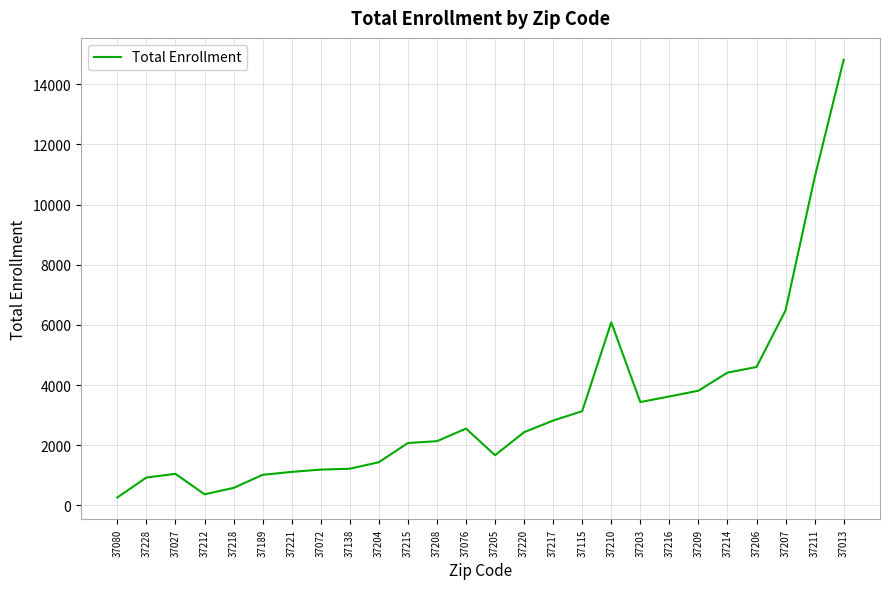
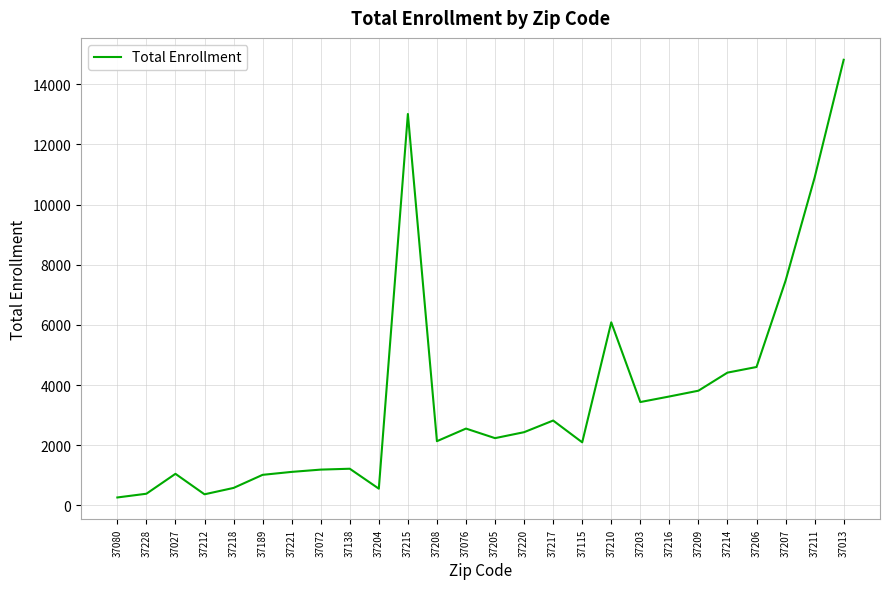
37228: 900 -> 400
37204: 1400 -> 600
37215: 2100 -> 13000
37205: 1700 -> 2200
37115: 3100 -> 2100
37207: 6500 -> 7500
